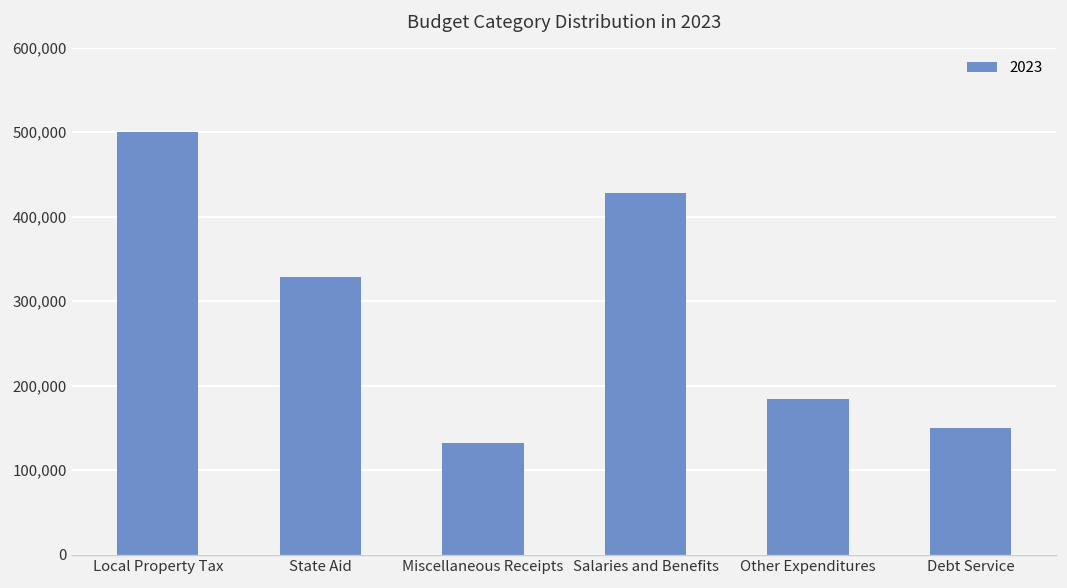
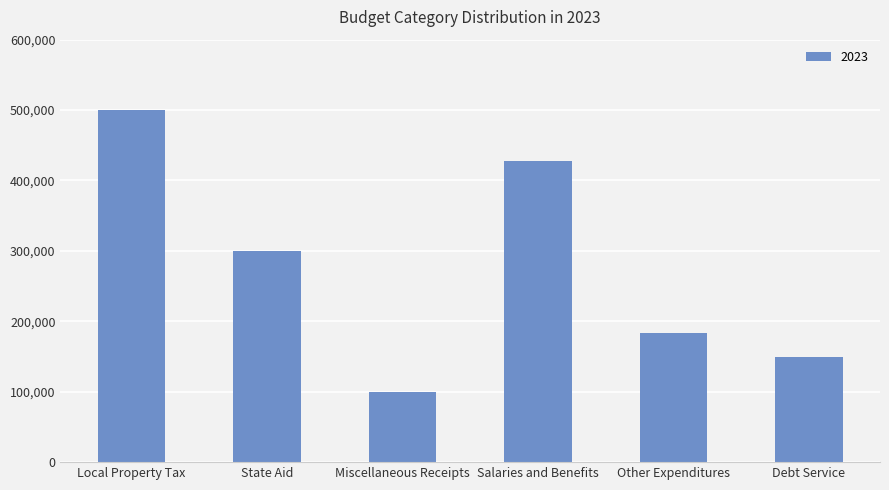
State Aid: 330,000 -> 300,000
Miscellaneous Receipts: 130,000 -> 100,000
